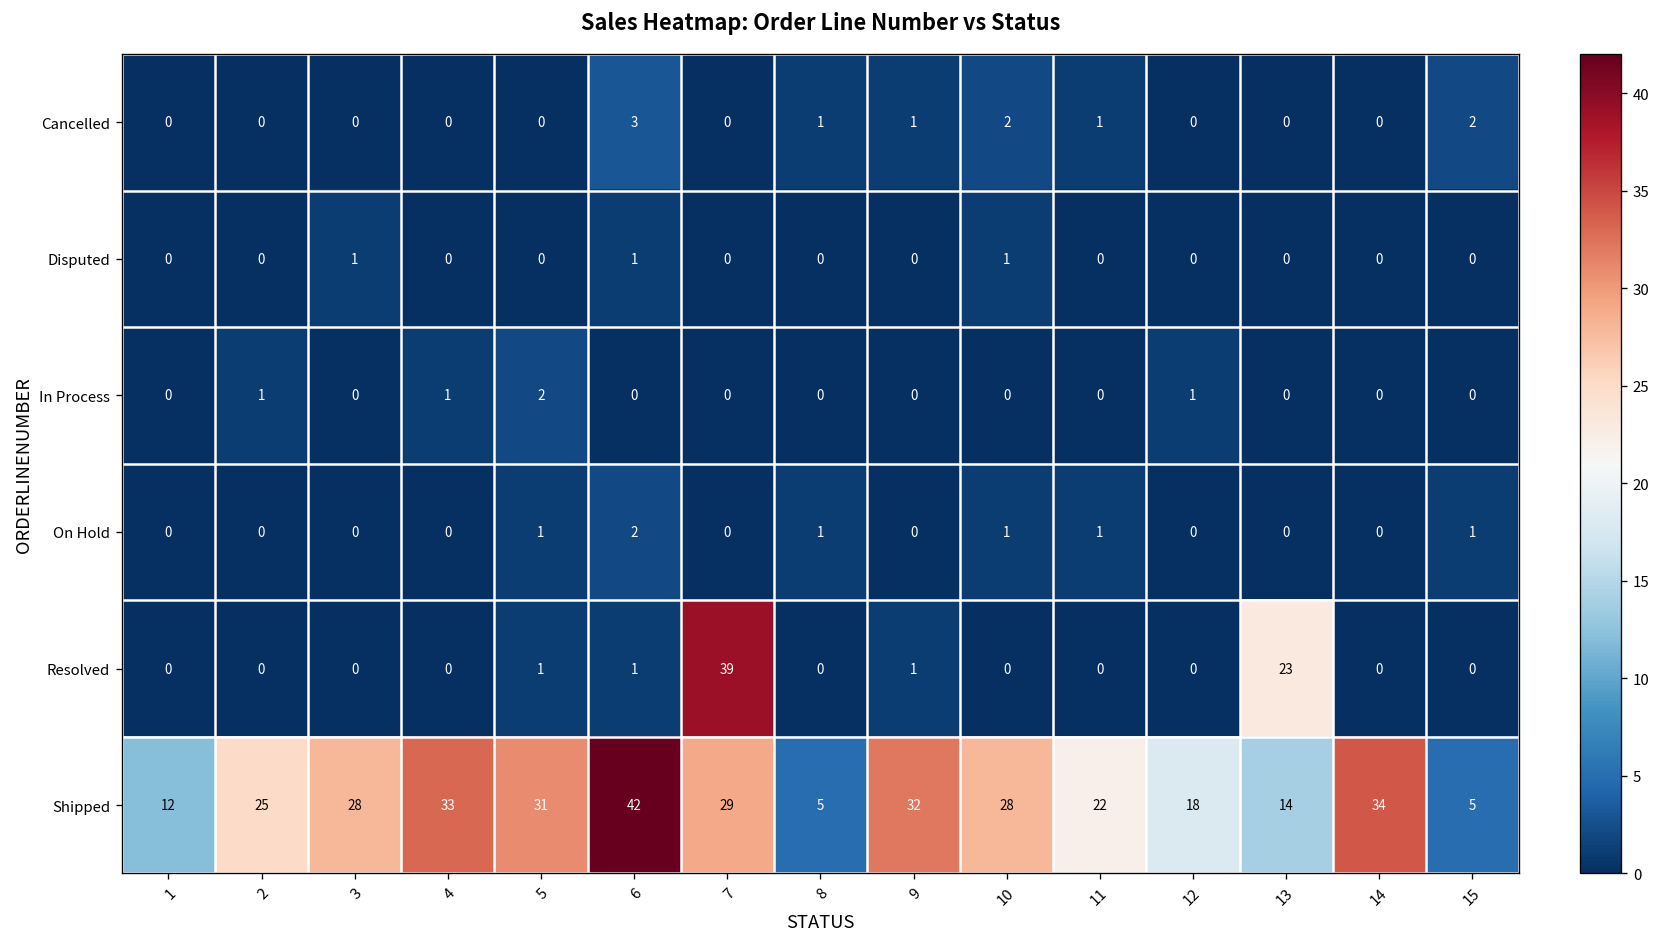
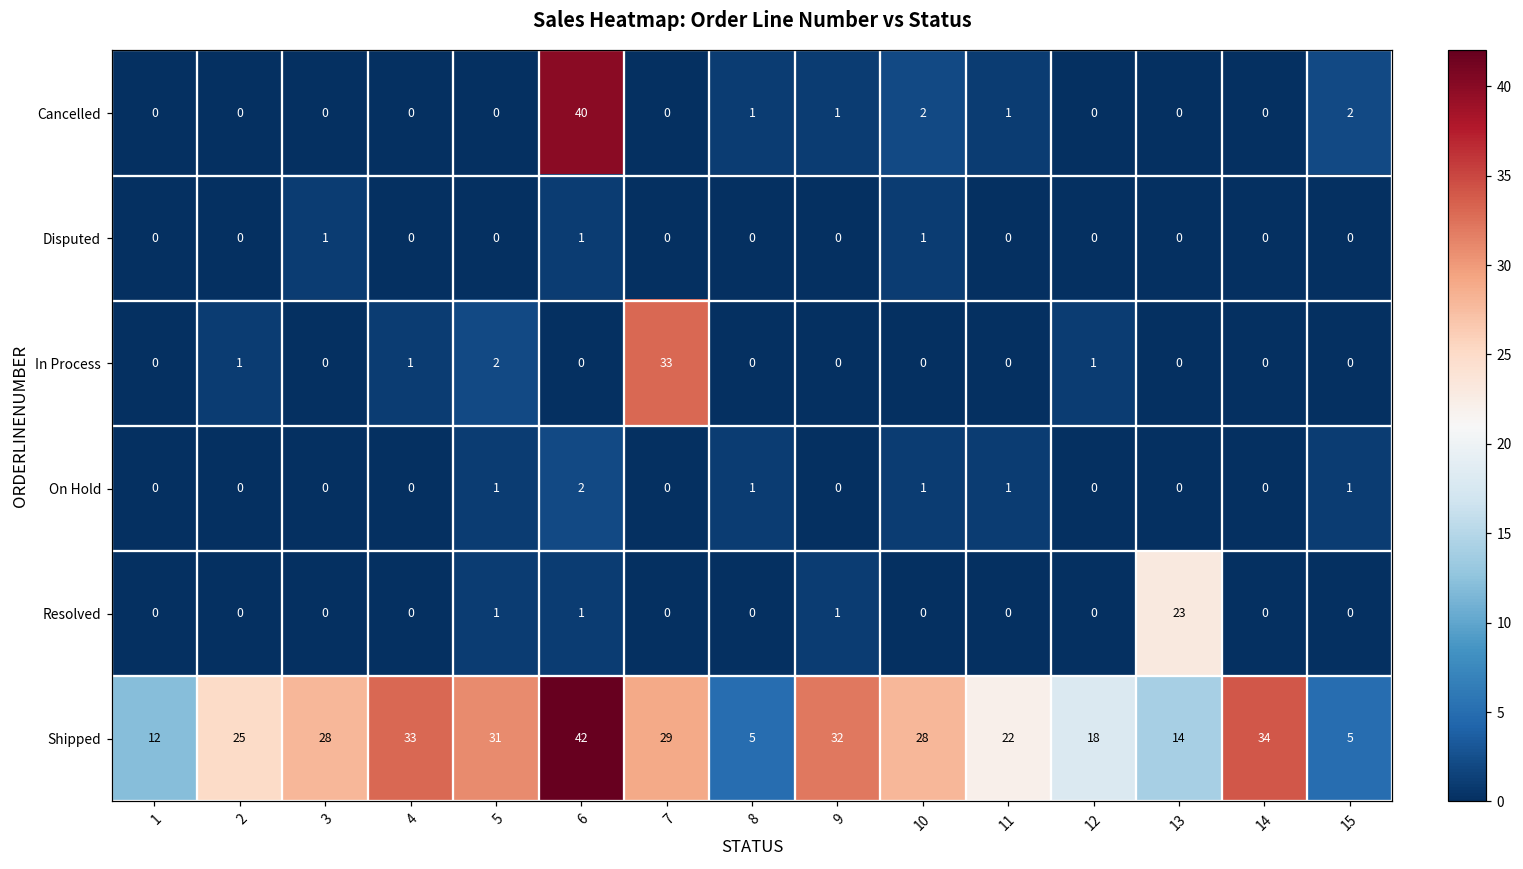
Cancelled, 6: 3 -> 40
In Process, 7: 0 -> 33
Resolved, 7: 39 -> 0
